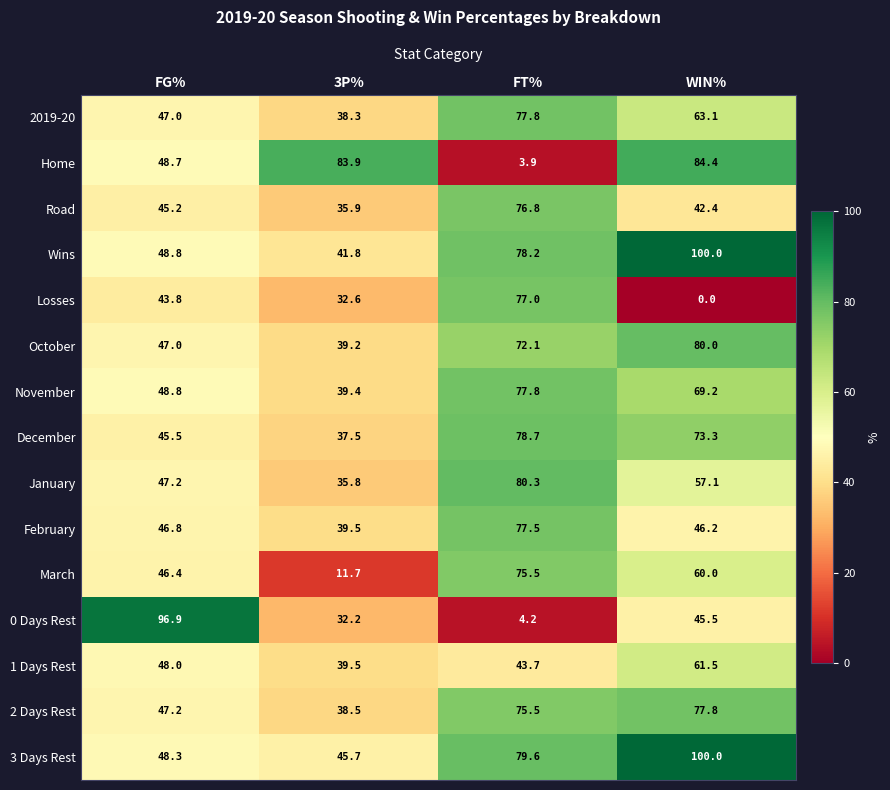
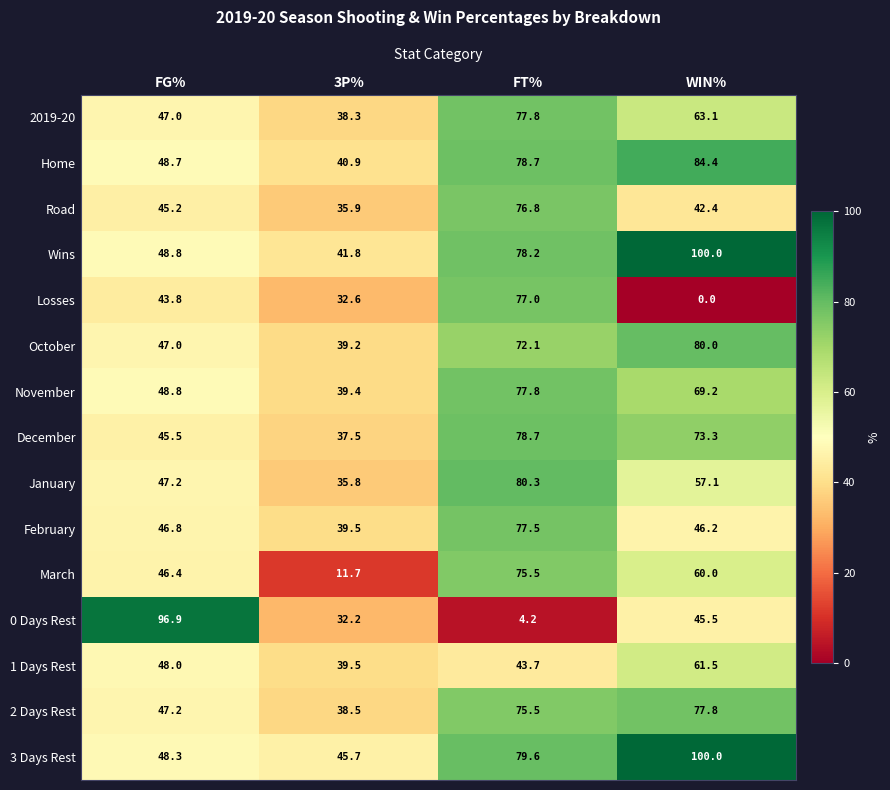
Home, 3P%: 83.9 -> 40.9
Home, FT%: 3.9 -> 78.7
